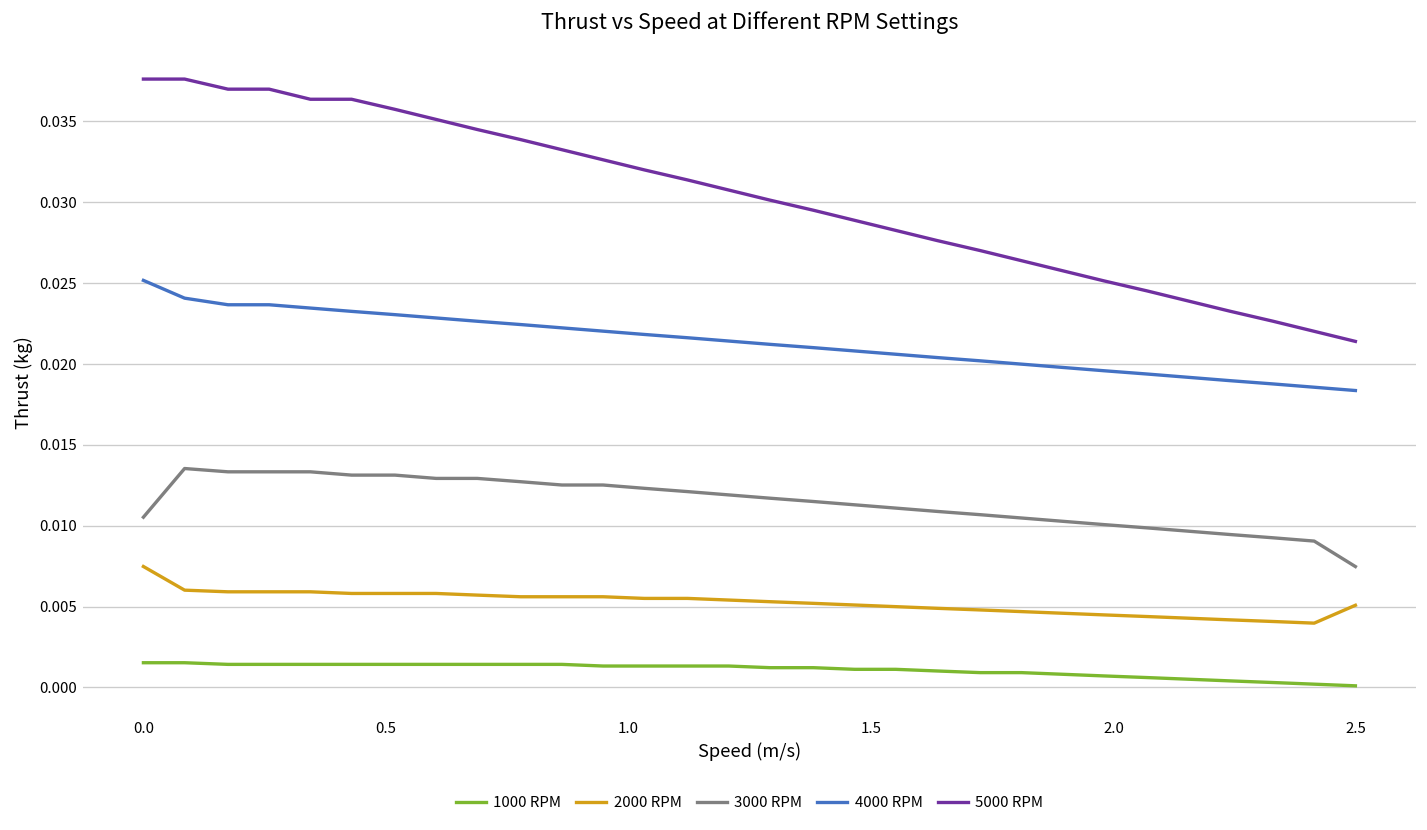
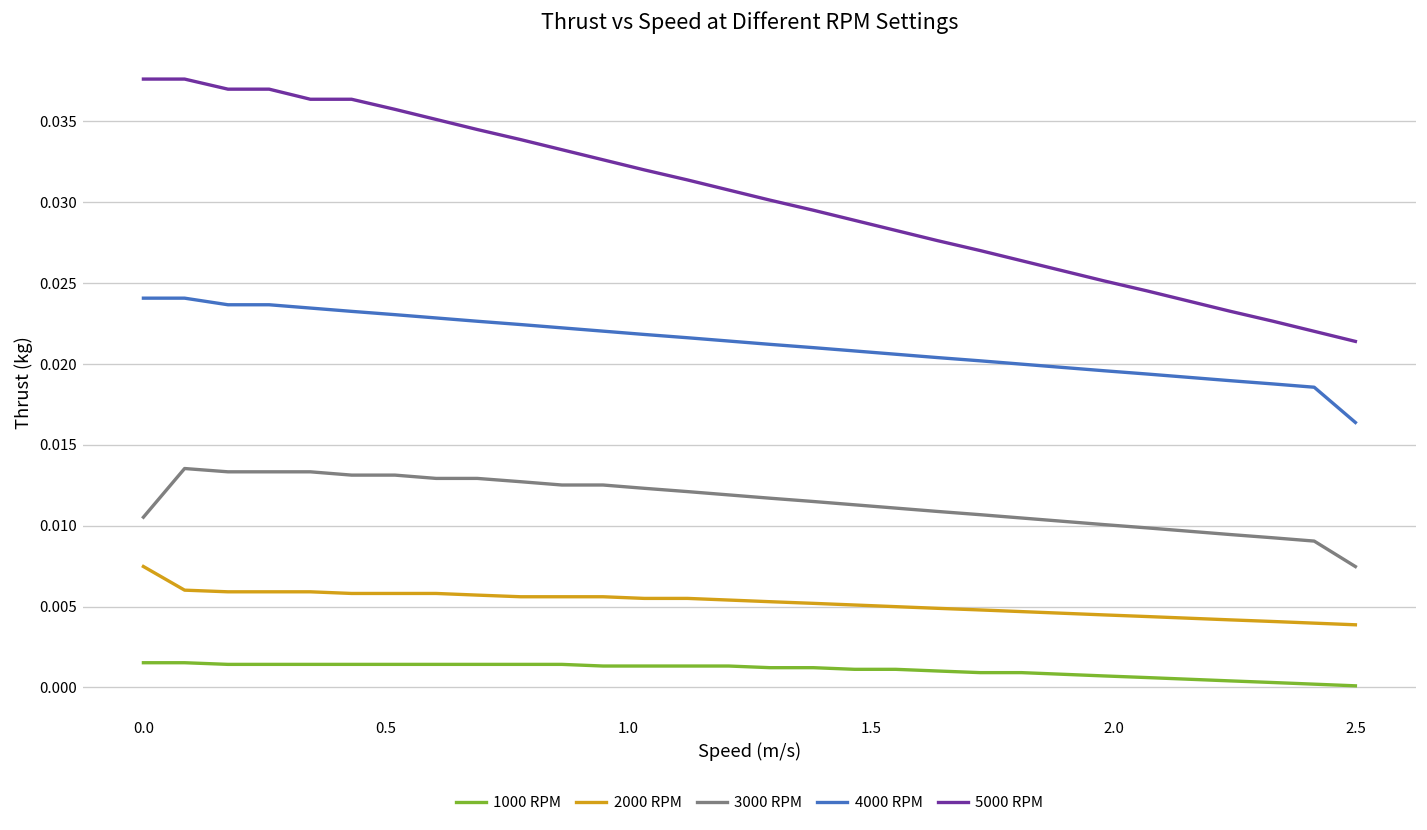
4000 RPM, 0.0: 0.0252 -> 0.0241
2000 RPM, 2.5: 0.0051 -> 0.0039
4000 RPM, 2.5: 0.0184 -> 0.0164
